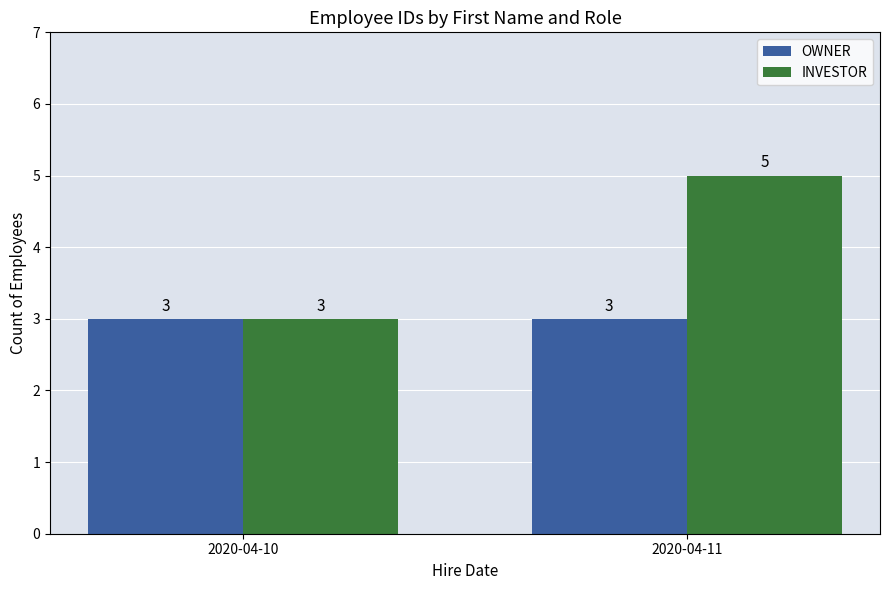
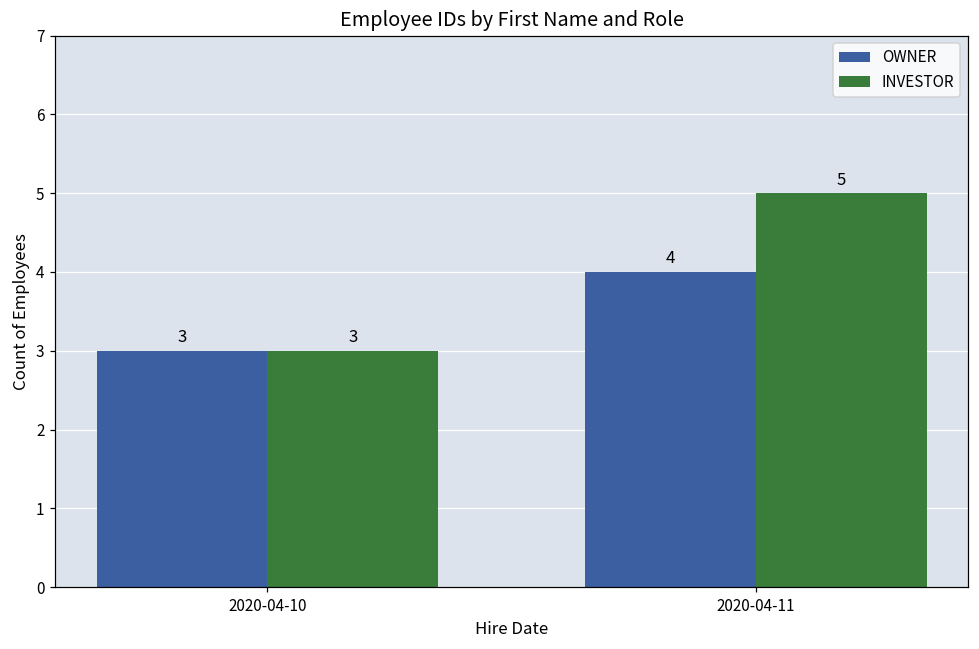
OWNER, 2020-04-11: 3 -> 4
